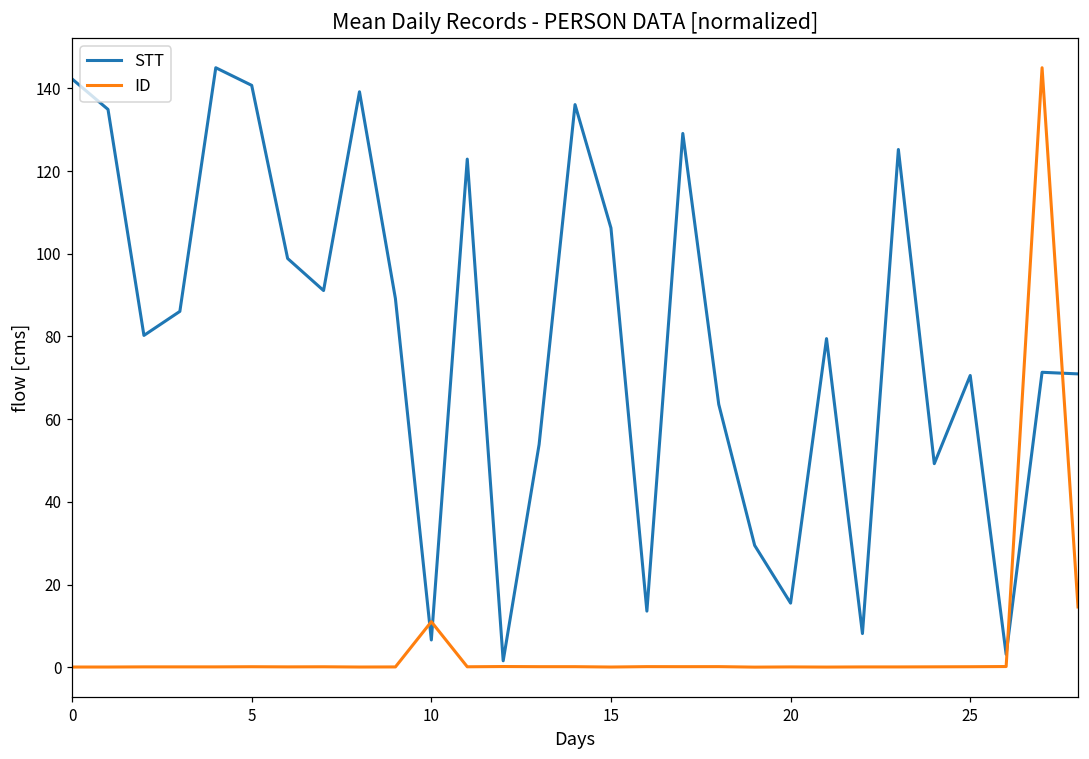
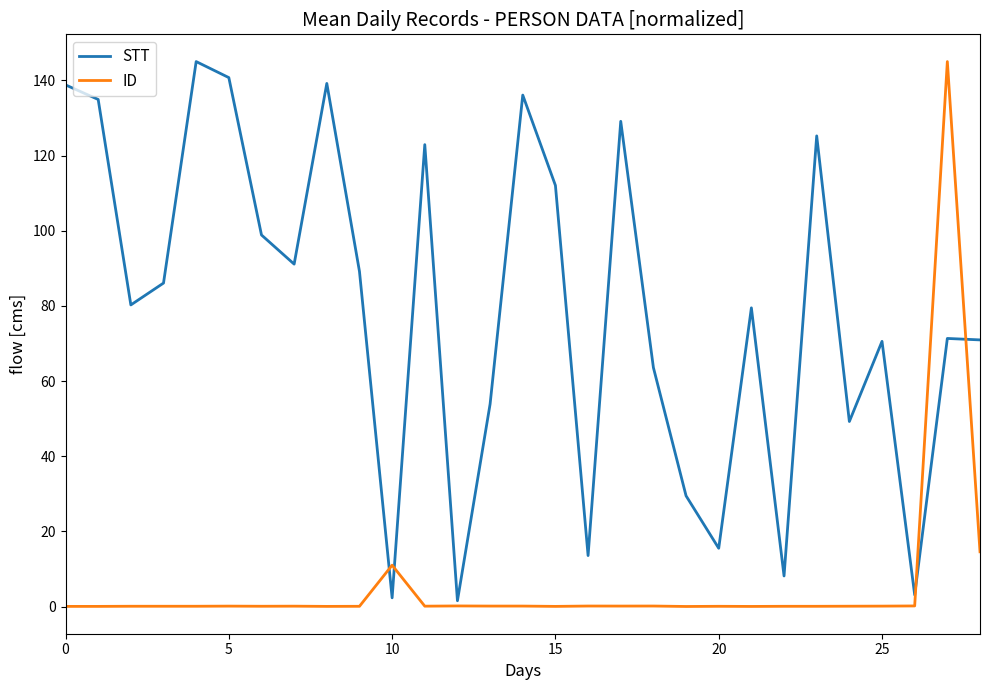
STT, 0: 142 -> 139
STT, 10: 7 -> 2
STT, 15: 106 -> 112
